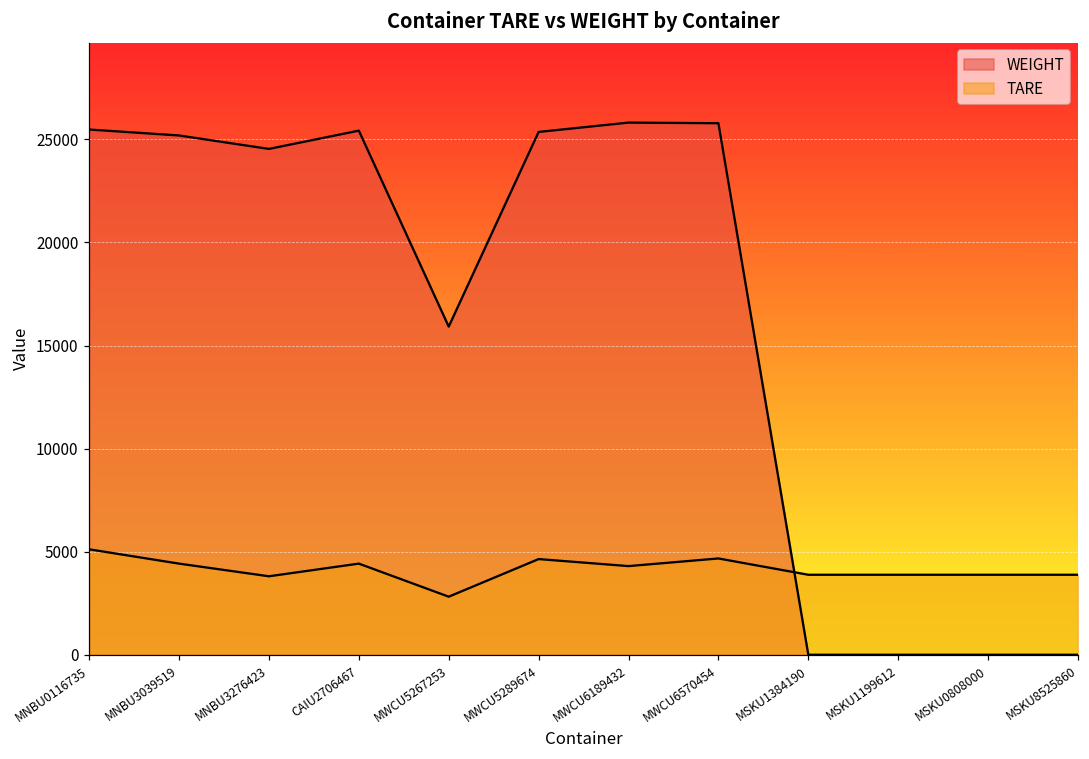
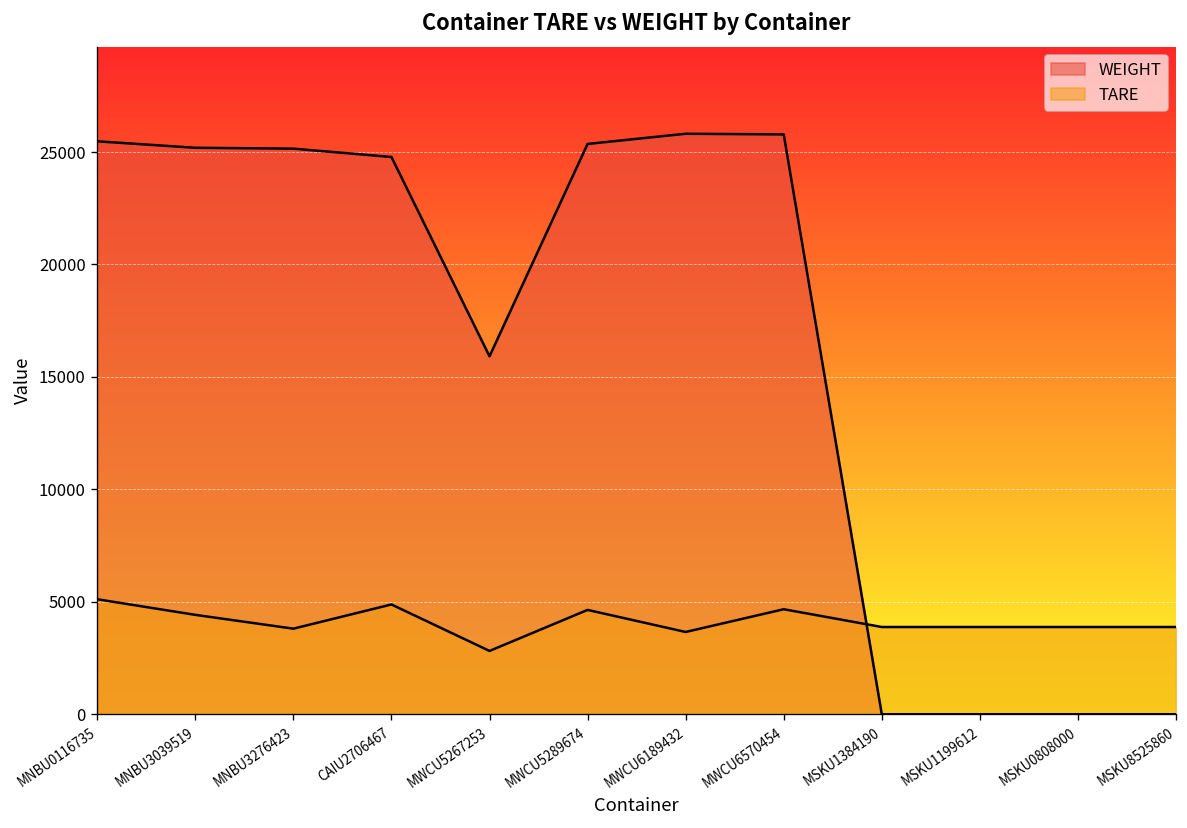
WEIGHT, MNBU3276423: 24500 -> 25200
WEIGHT, CAIU2706467: 25400 -> 24800
TARE, CAIU2706467: 4400 -> 4900
TARE, MWCU6189432: 4300 -> 3700
